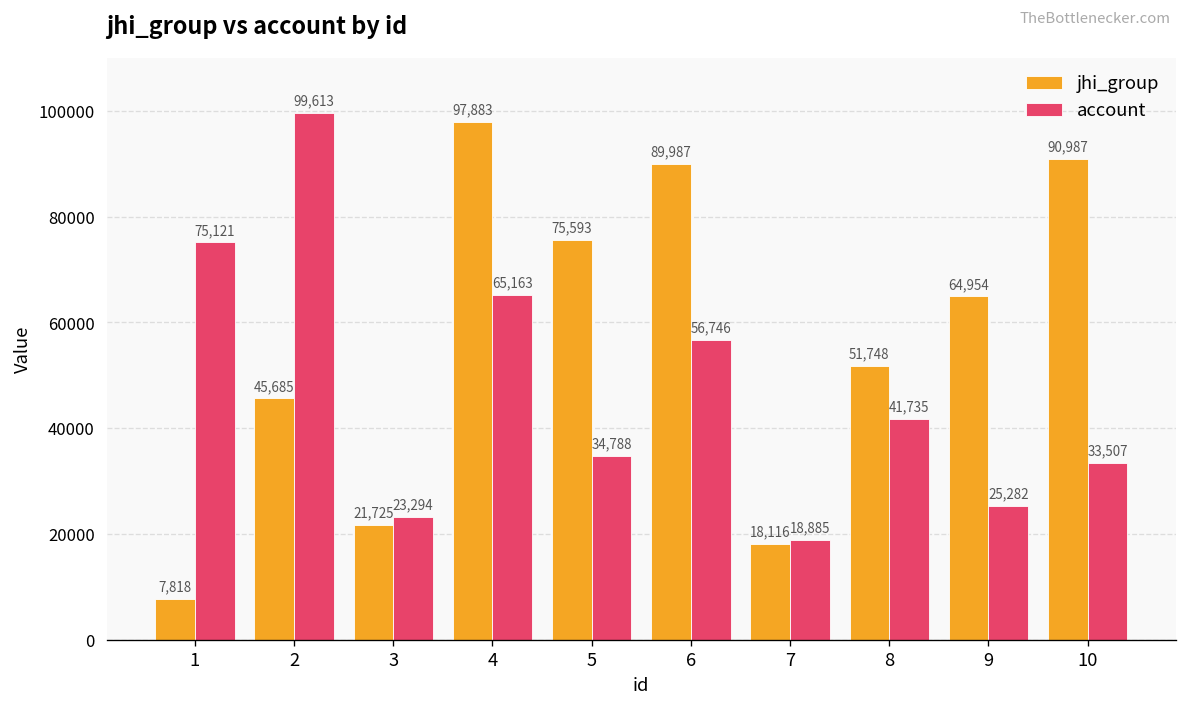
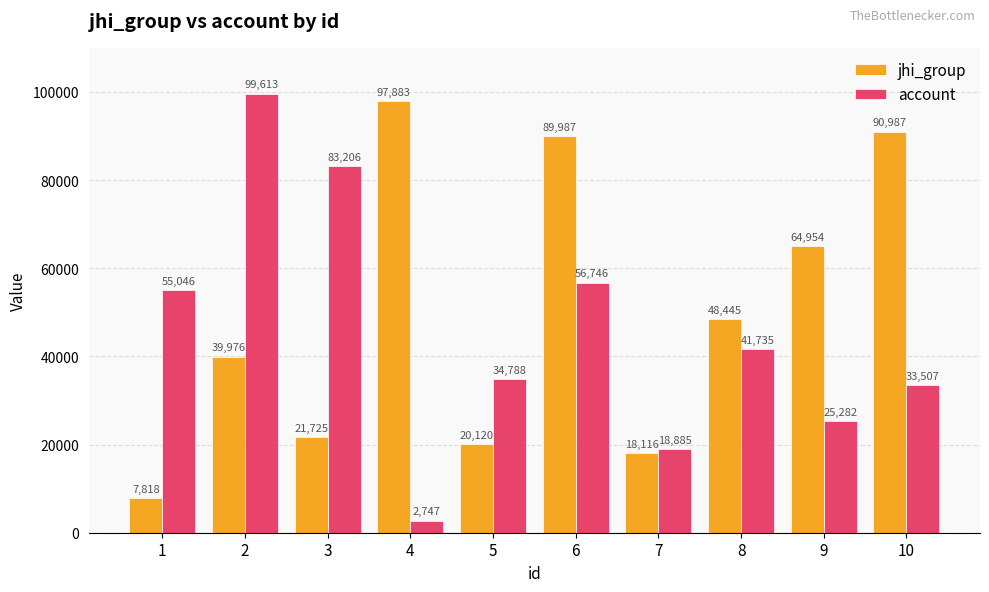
account, 1: 75,121 -> 55,046
jhi_group, 2: 45,685 -> 39,976
account, 3: 23,294 -> 83,206
account, 4: 65,163 -> 2,747
jhi_group, 5: 75,593 -> 20,120
jhi_group, 8: 51,748 -> 48,445
